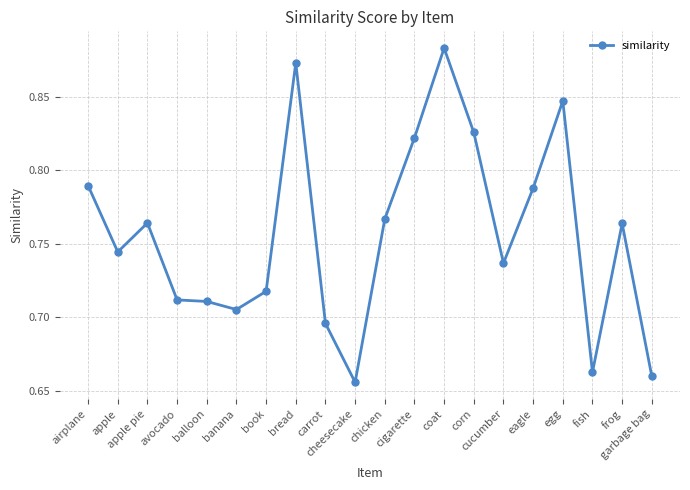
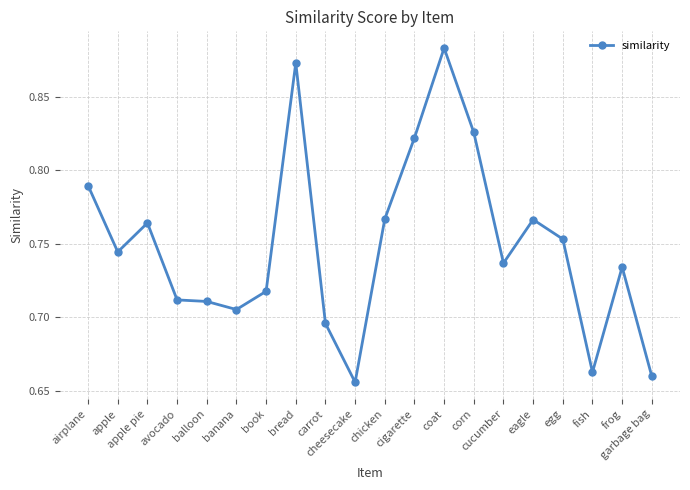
eagle: 0.788 -> 0.766
egg: 0.847 -> 0.753
frog: 0.764 -> 0.734
